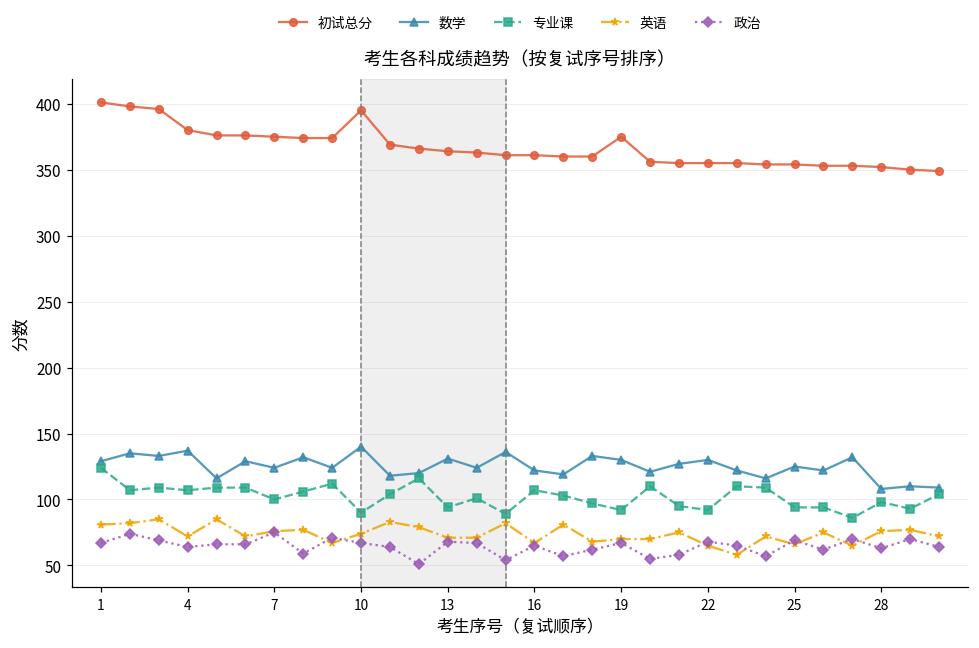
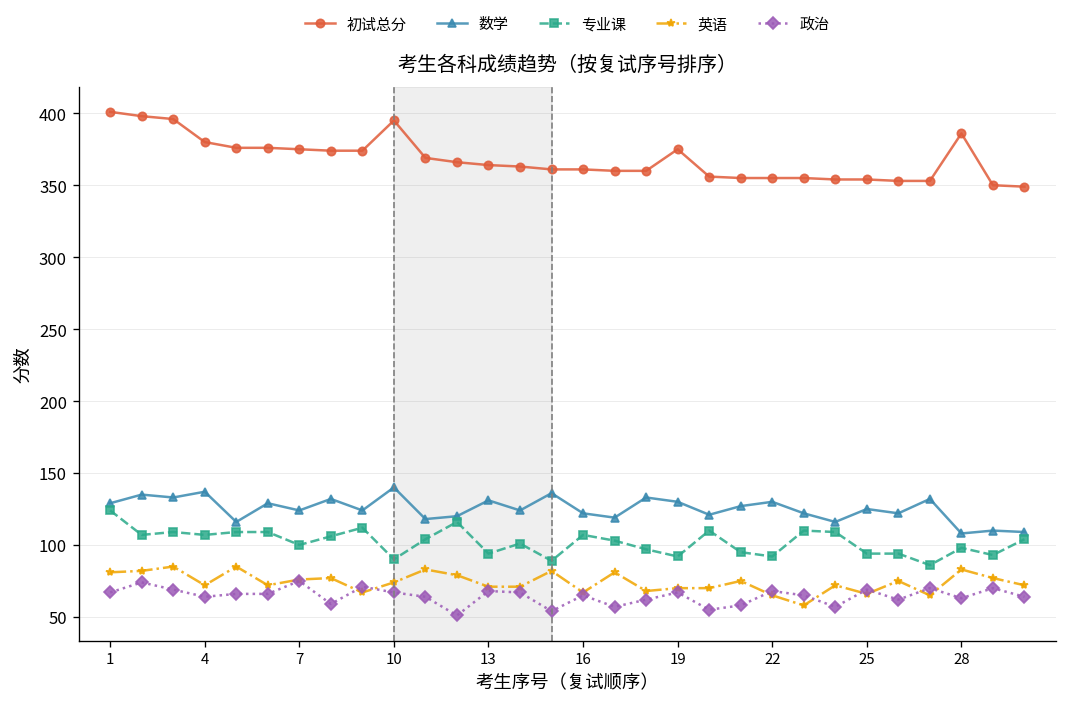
初试总分, 28: 352 -> 386
英语, 28: 76 -> 83
